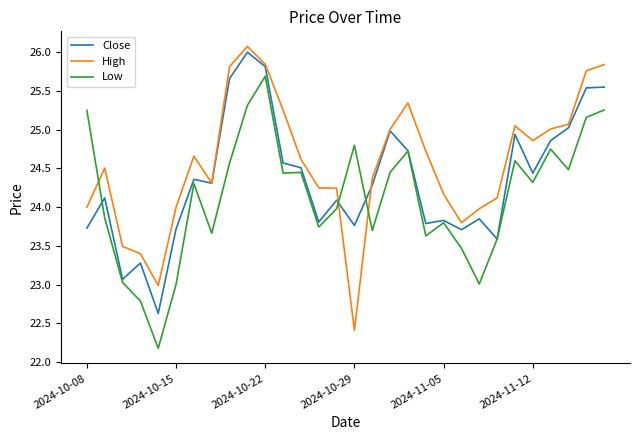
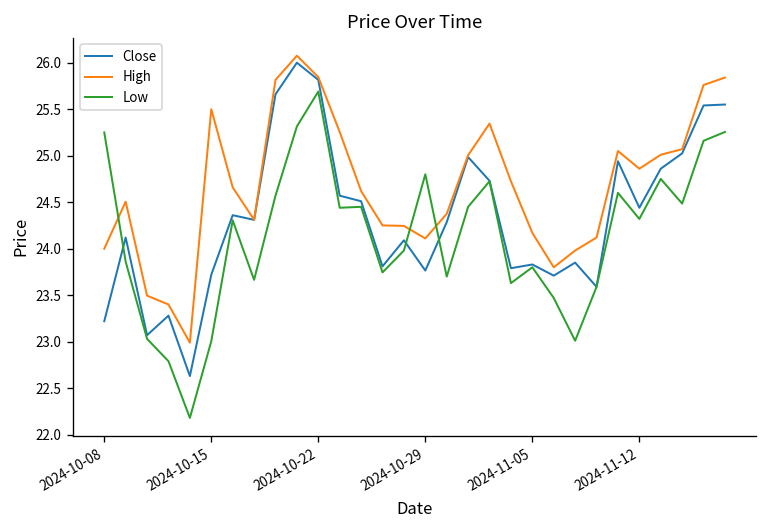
Close, 2024-10-08: 23.7 -> 23.2
High, 2024-10-15: 24.0 -> 25.5
High, 2024-10-29: 22.4 -> 24.1
